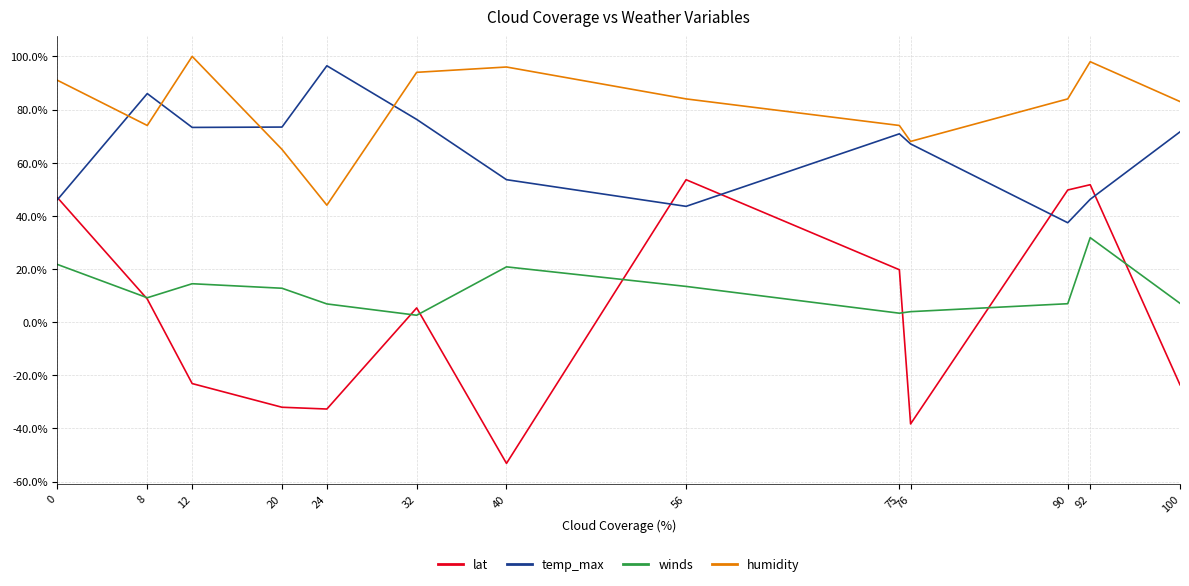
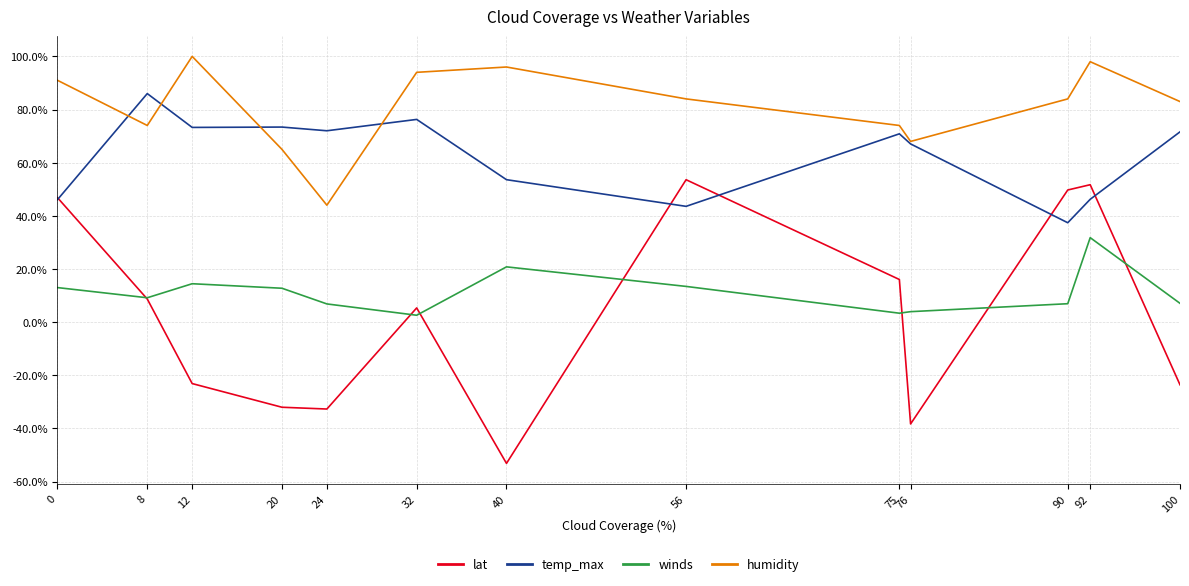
winds, 0: 22% -> 13%
temp_max, 24: 96% -> 72%
lat, 75: 20% -> 16%
